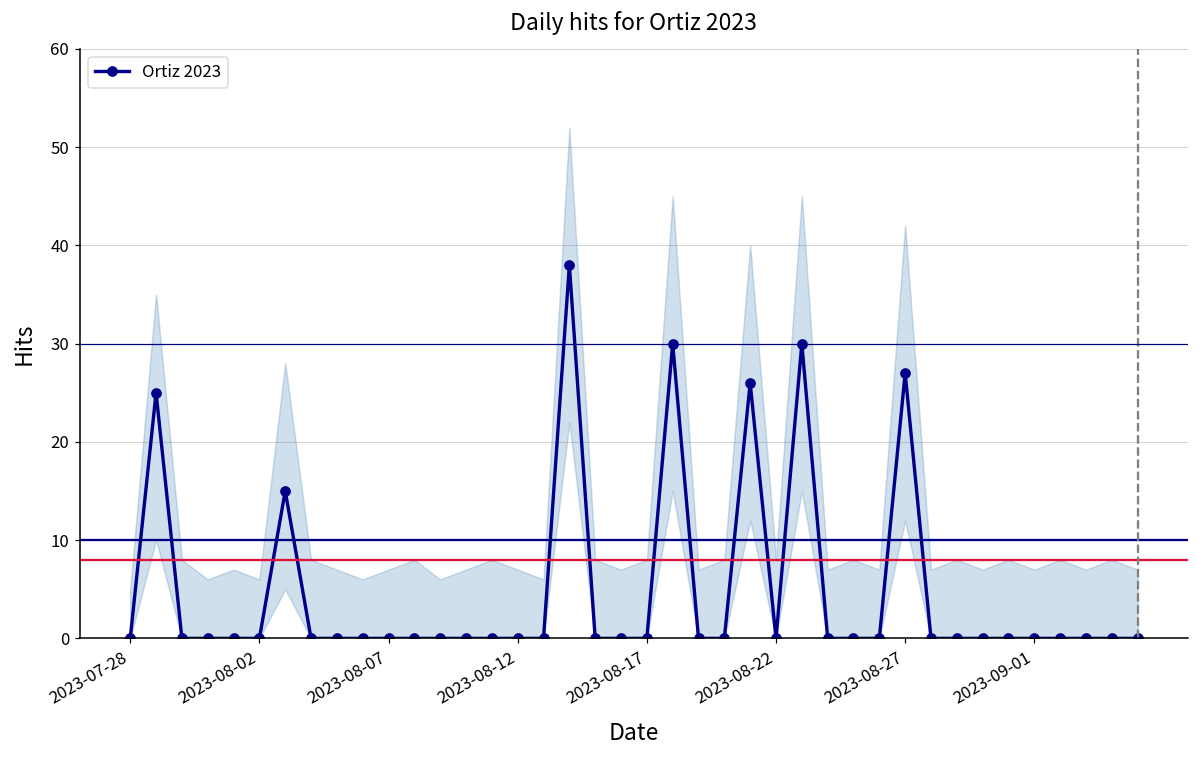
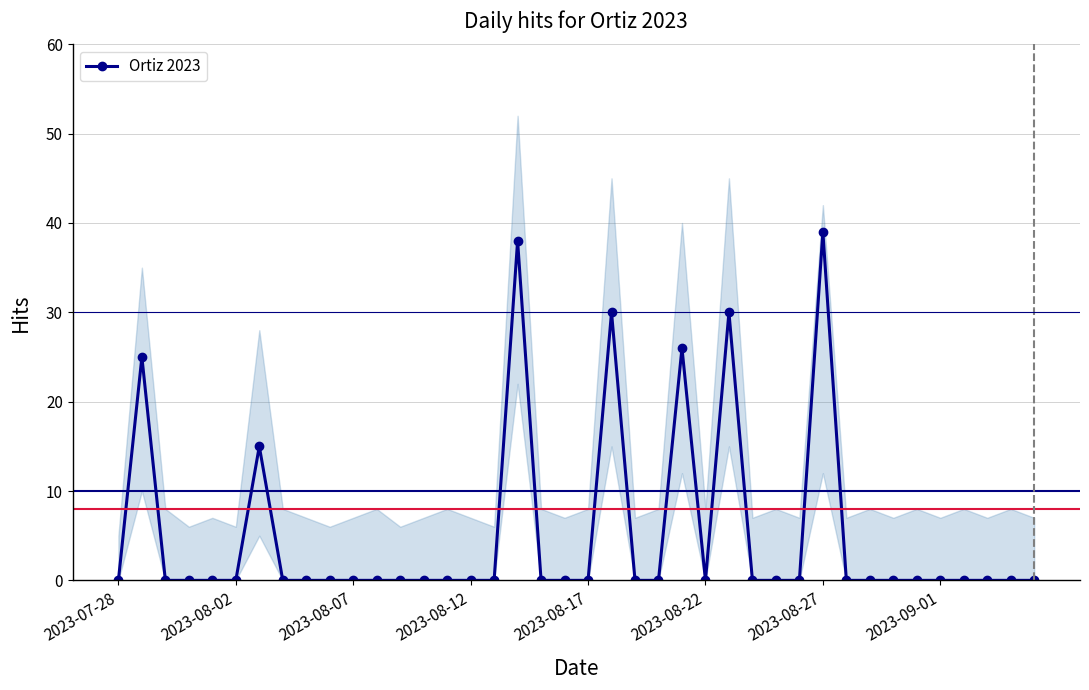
Ortiz 2023, 2023-08-27: 27 -> 39
